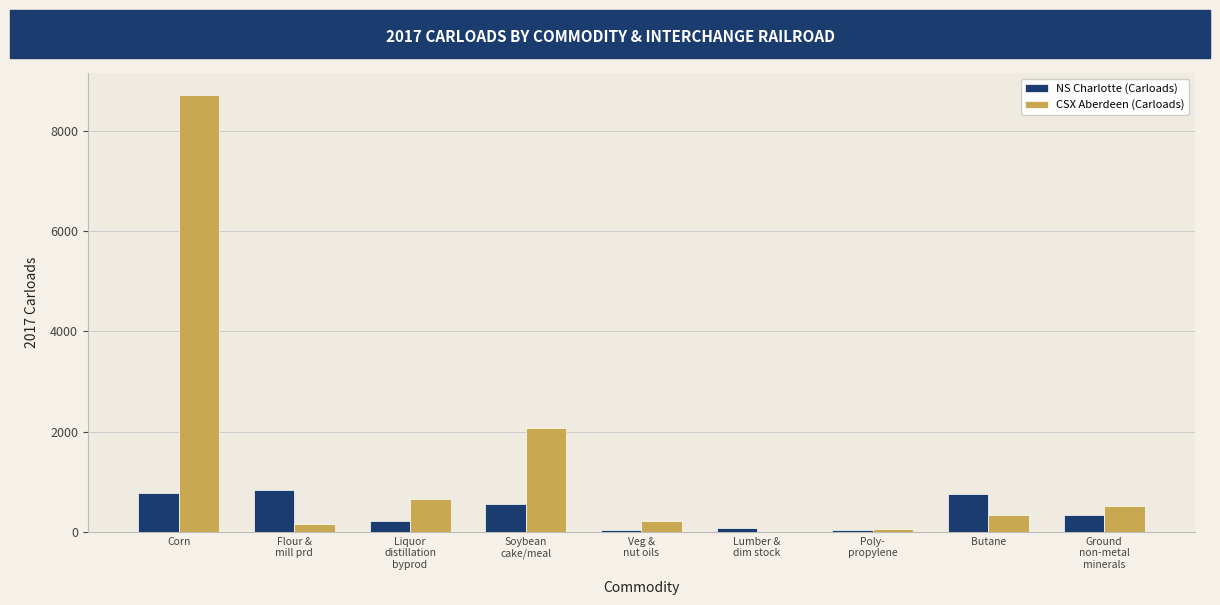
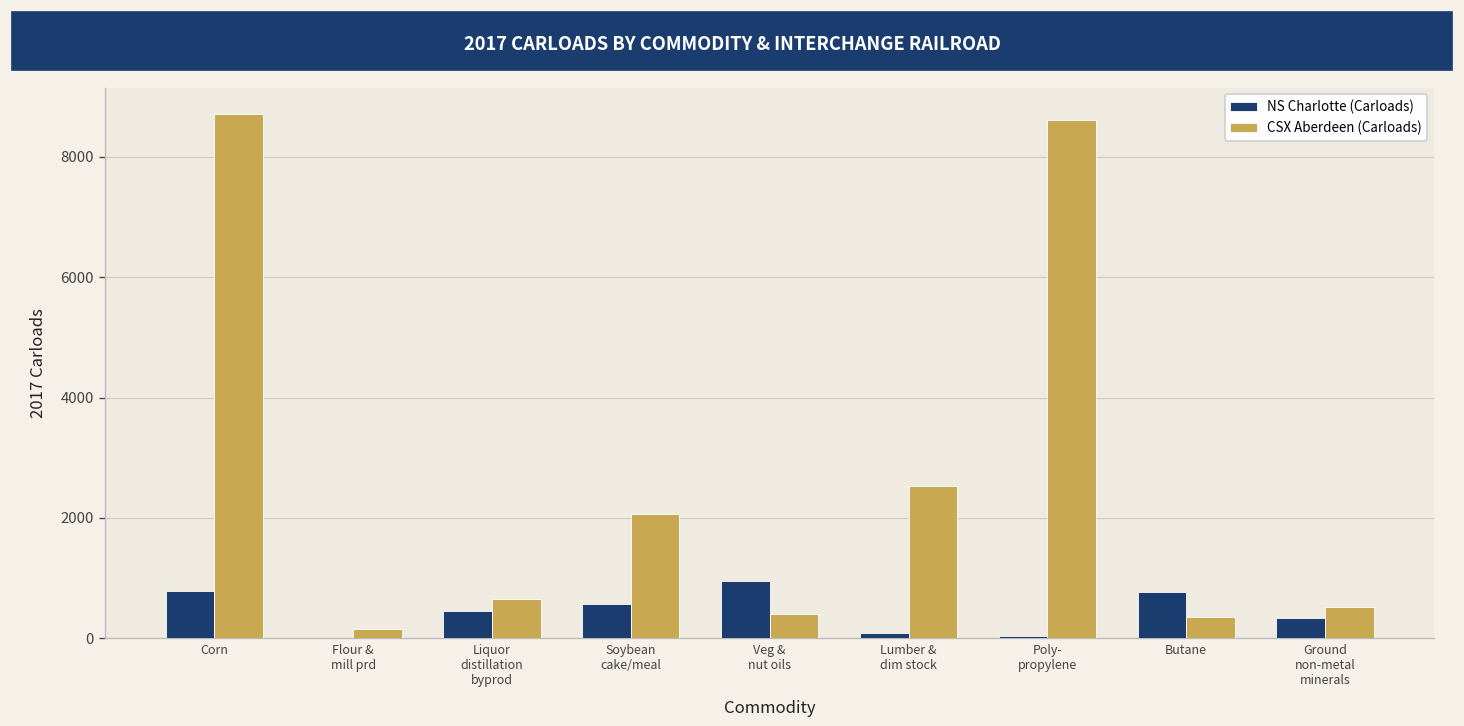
NS Charlotte (Carloads), Flour & mill prd: 800 -> 0
NS Charlotte (Carloads), Liquor distillation byprod: 200 -> 400
NS Charlotte (Carloads), Veg & nut oils: 0 -> 1000
CSX Aberdeen (Carloads), Veg & nut oils: 200 -> 400
CSX Aberdeen (Carloads), Lumber & dim stock: 0 -> 2500
CSX Aberdeen (Carloads), Poly- propylene: 100 -> 8600
